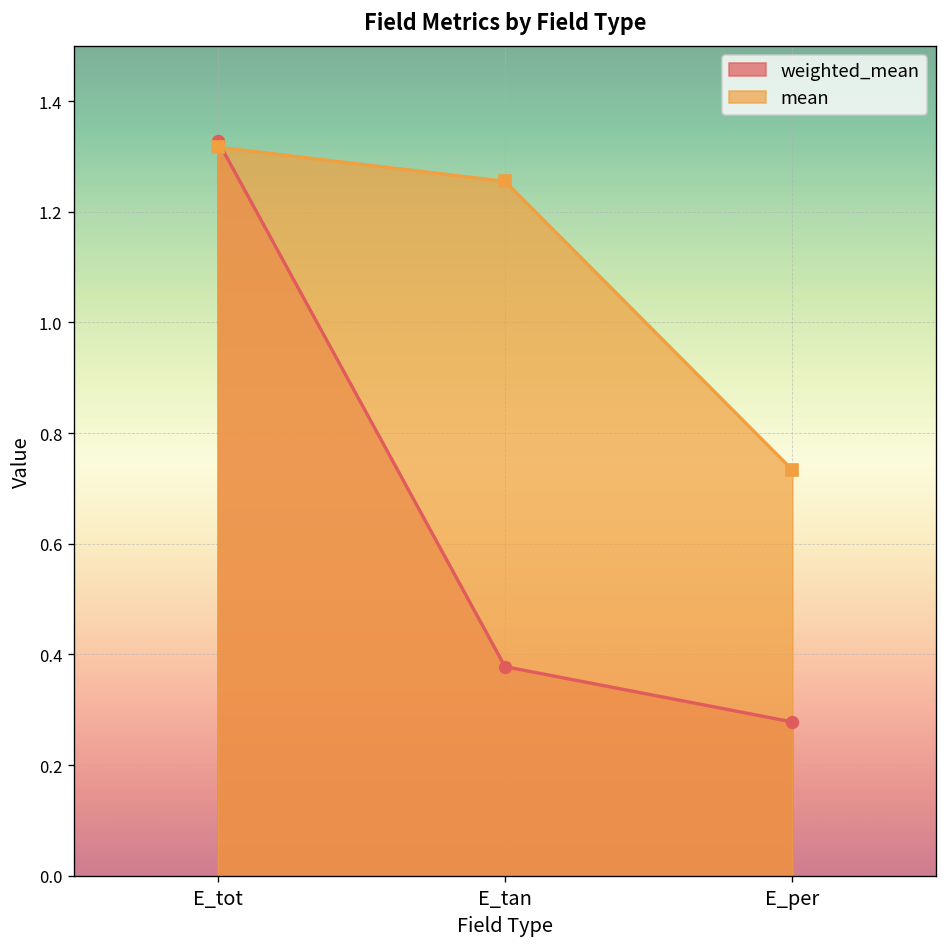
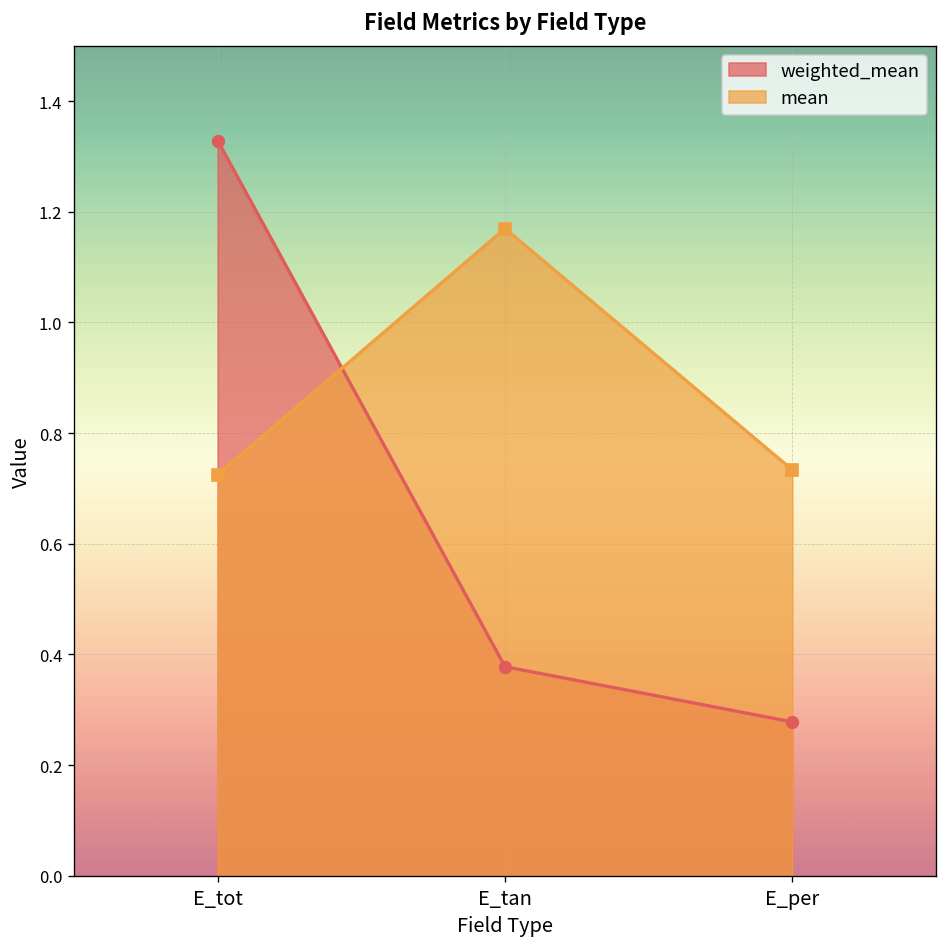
mean, E_tot: 1.32 -> 0.72
mean, E_tan: 1.25 -> 1.17
